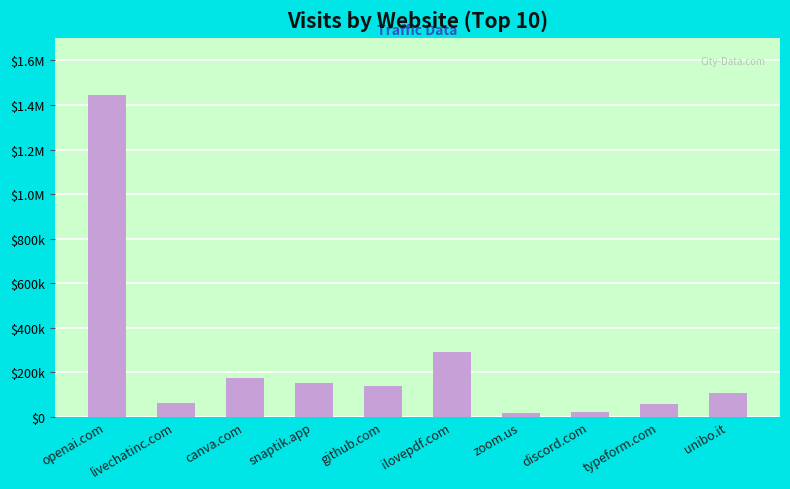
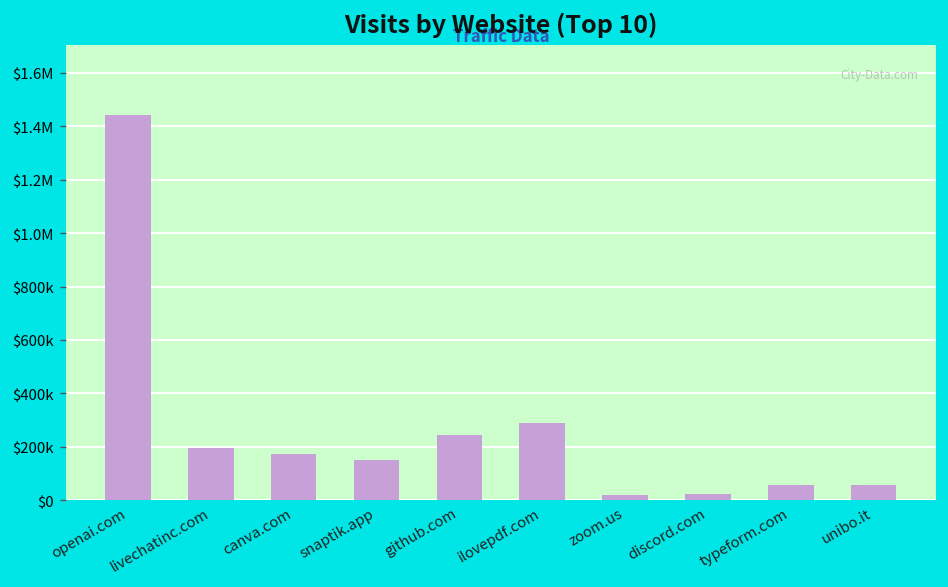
livechatinc.com: $60000 -> $200000
github.com: $140000 -> $240000
unibo.it: $110000 -> $60000
